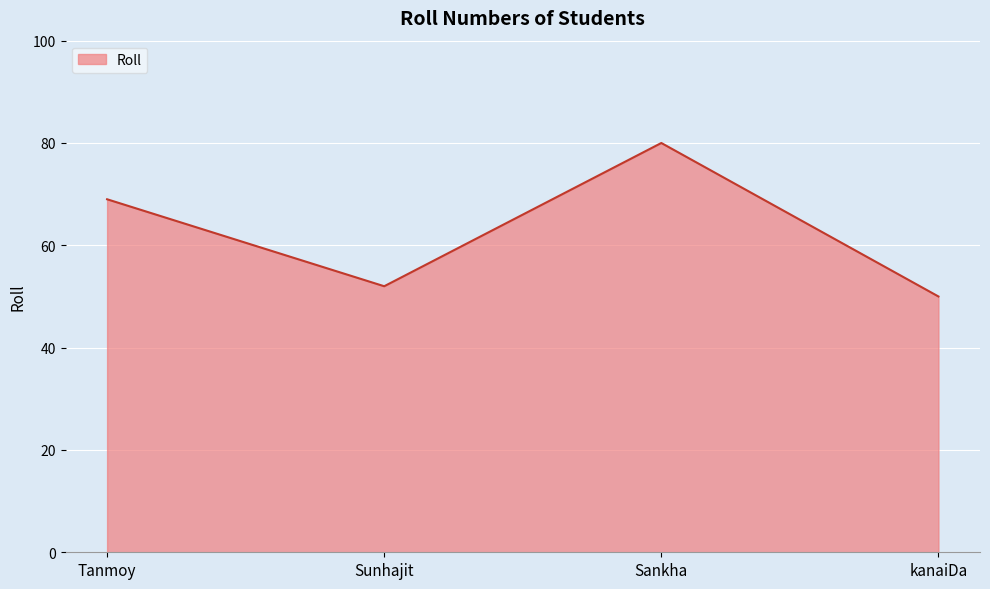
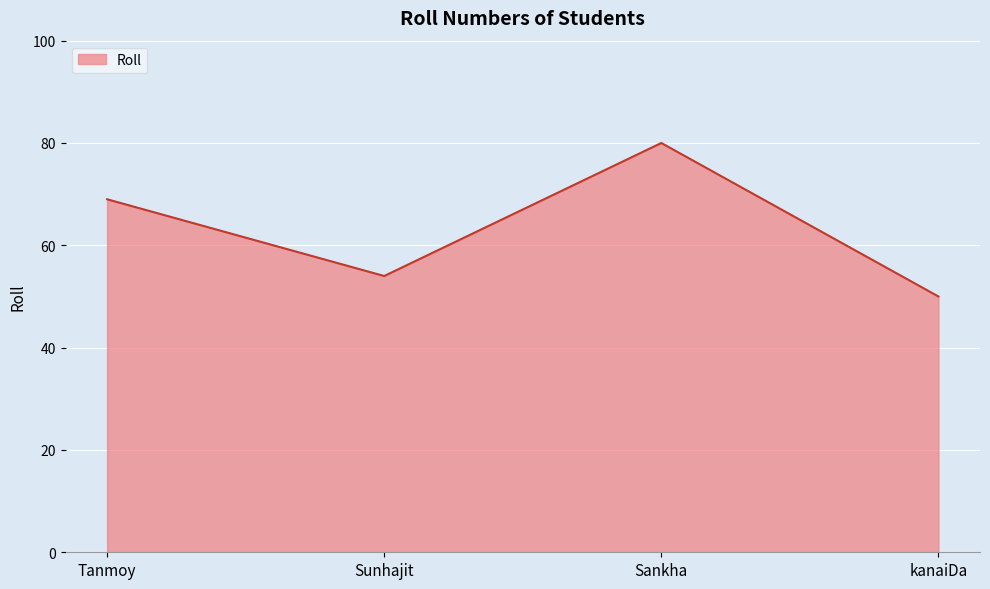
Sunhajit: 52 -> 54
